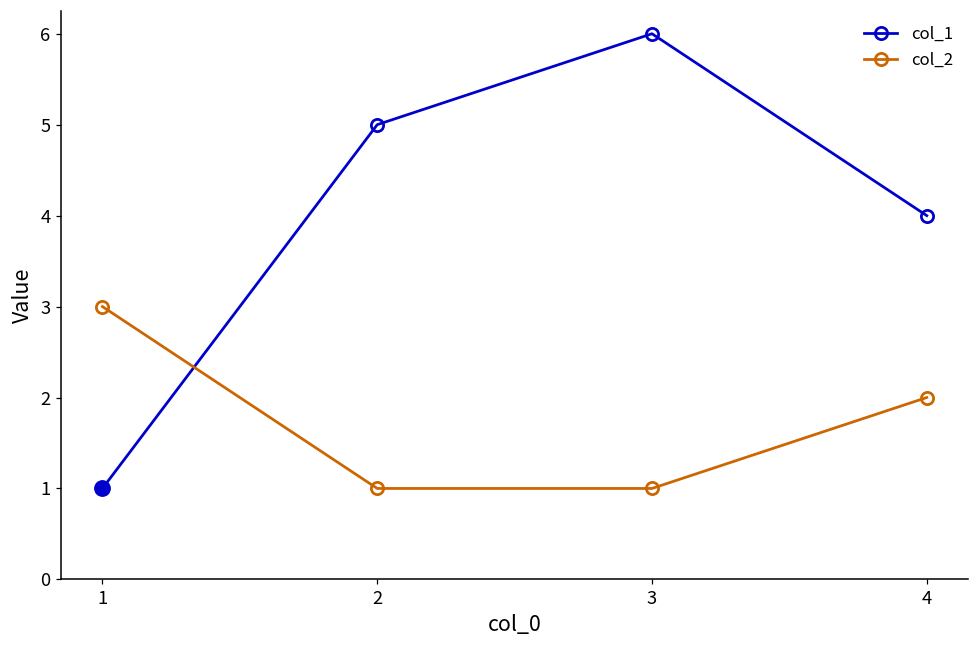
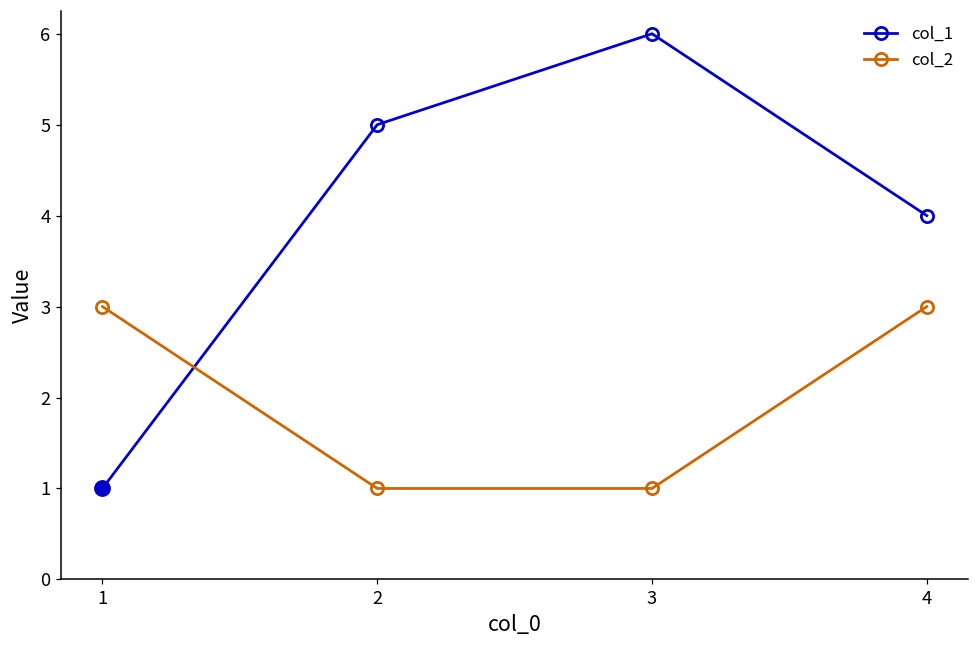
col_2, 4: 2 -> 3
